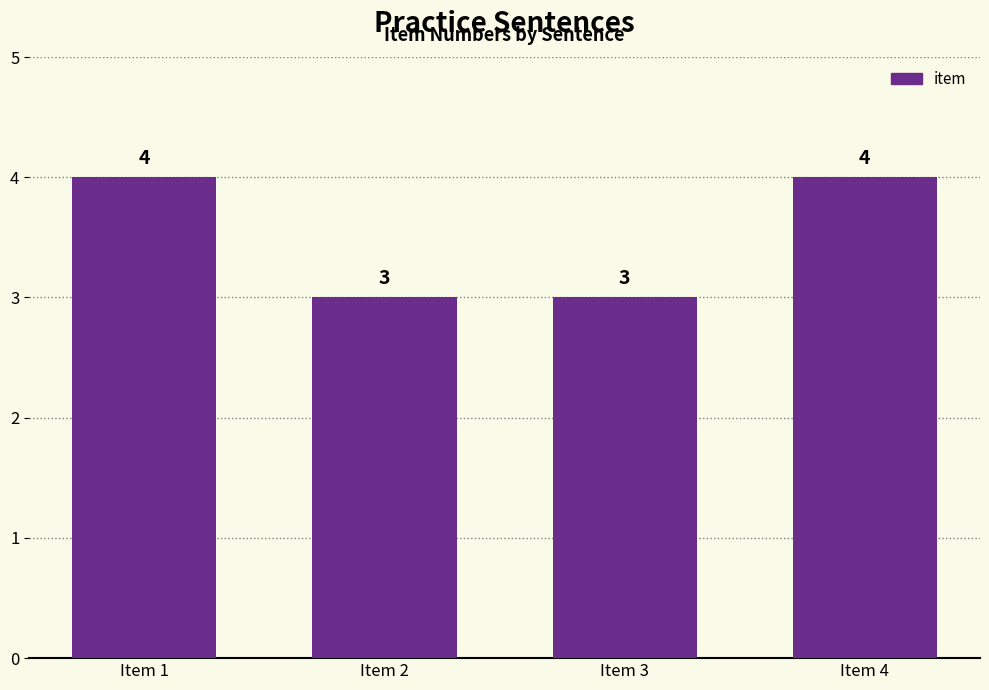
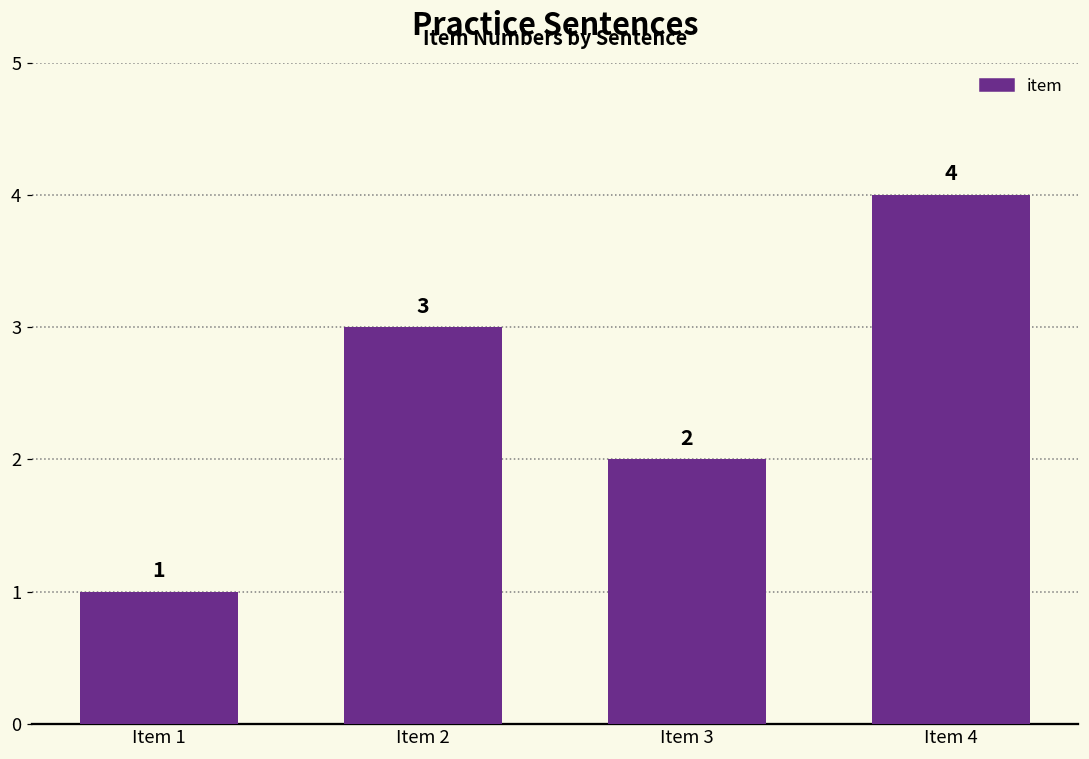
Item 1: 4 -> 1
Item 3: 3 -> 2
